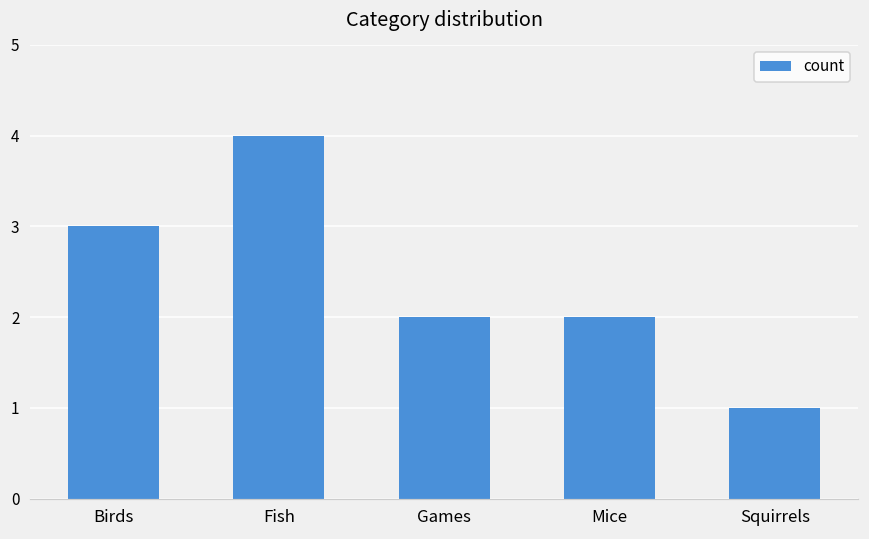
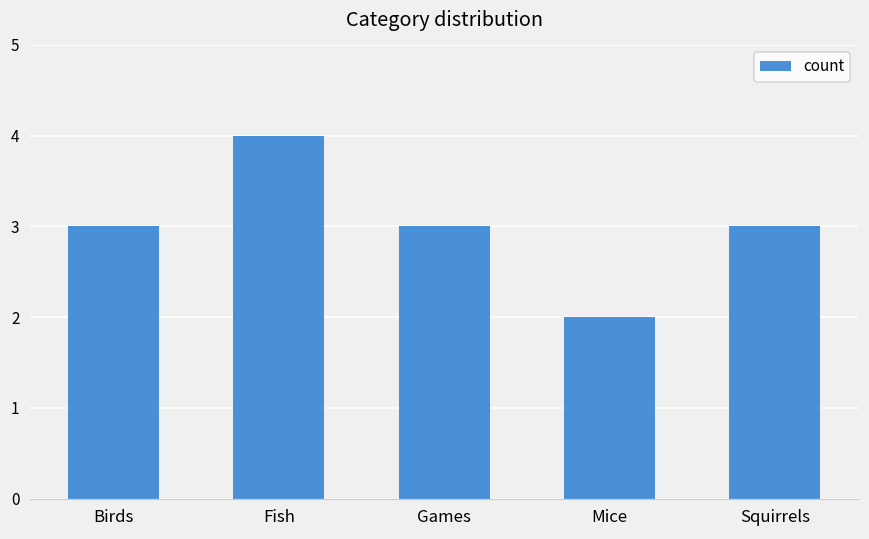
Games: 2 -> 3
Squirrels: 1 -> 3
